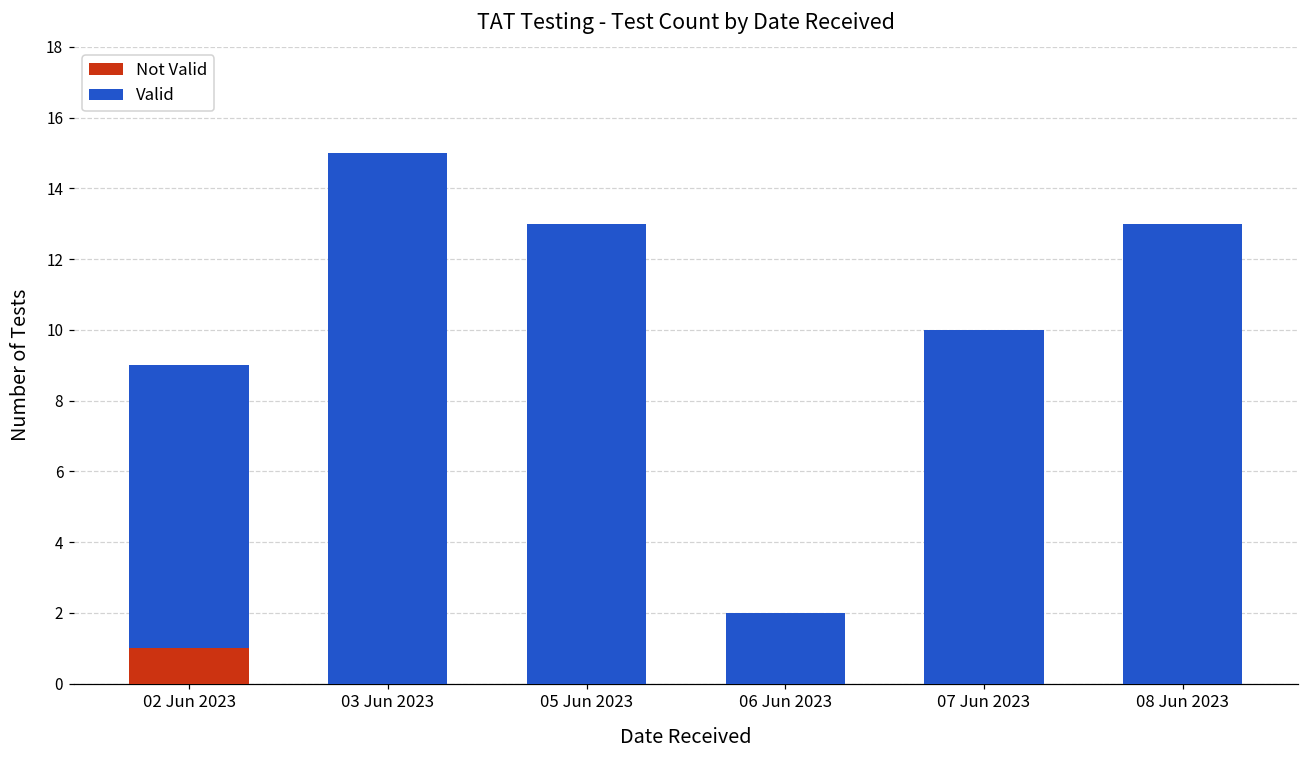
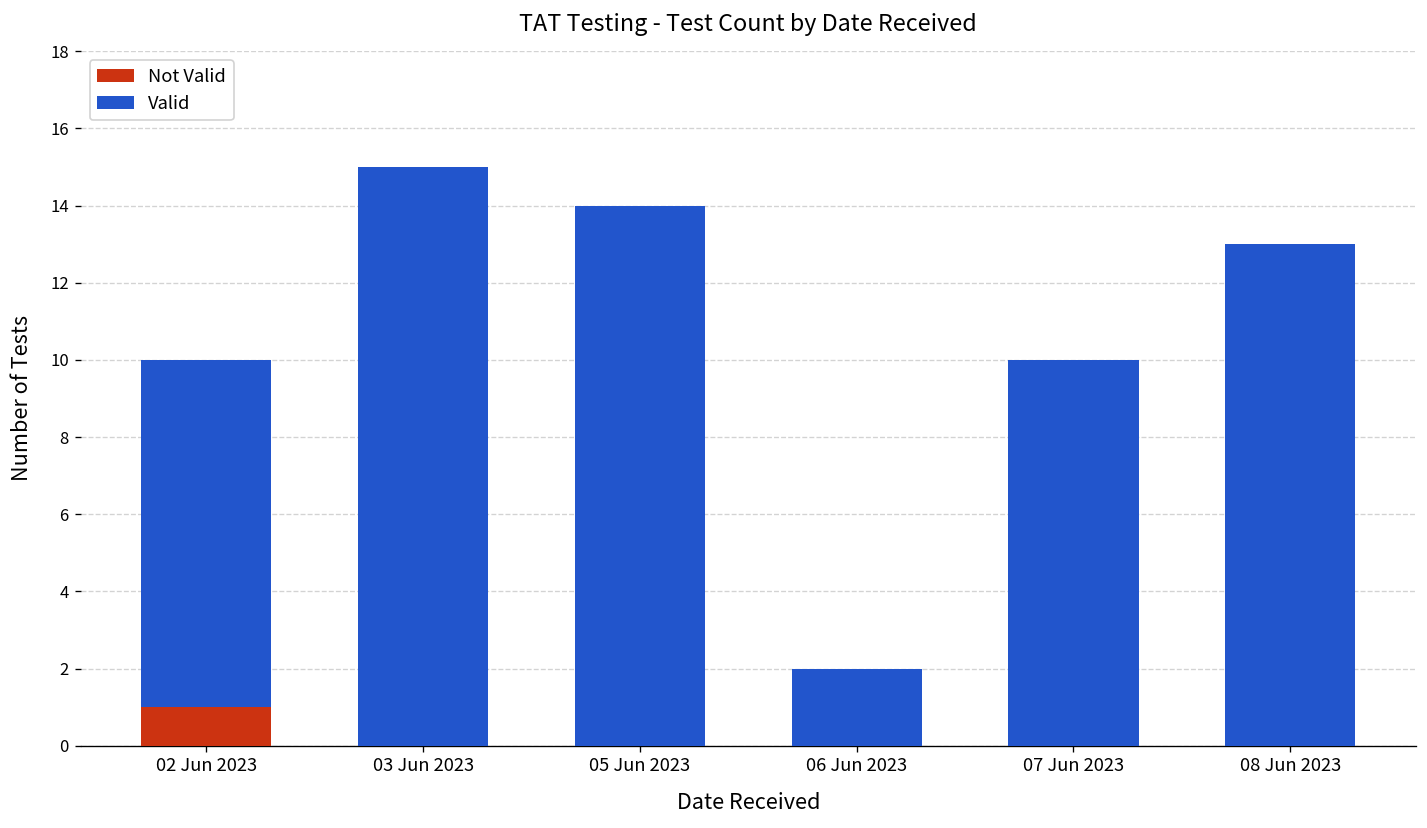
Valid, 02 Jun 2023: 8 -> 9
Valid, 05 Jun 2023: 13 -> 14
